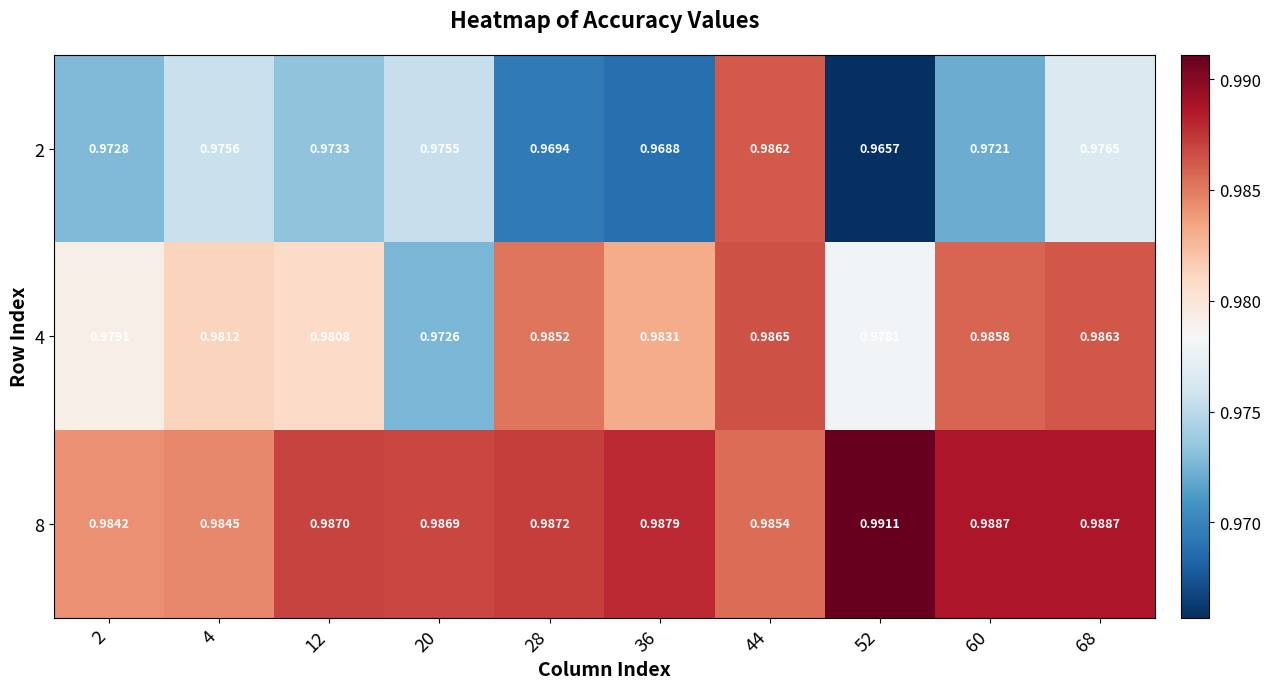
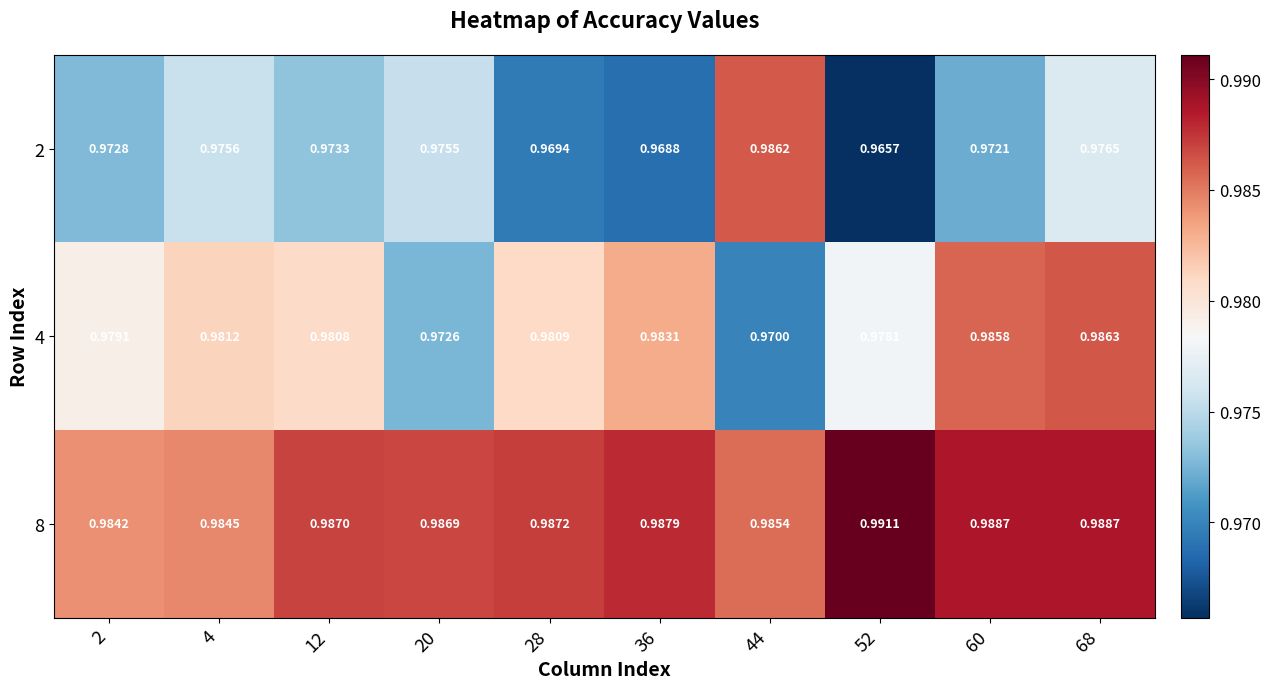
4, 28: 0.9852 -> 0.9809
4, 44: 0.9865 -> 0.9700
